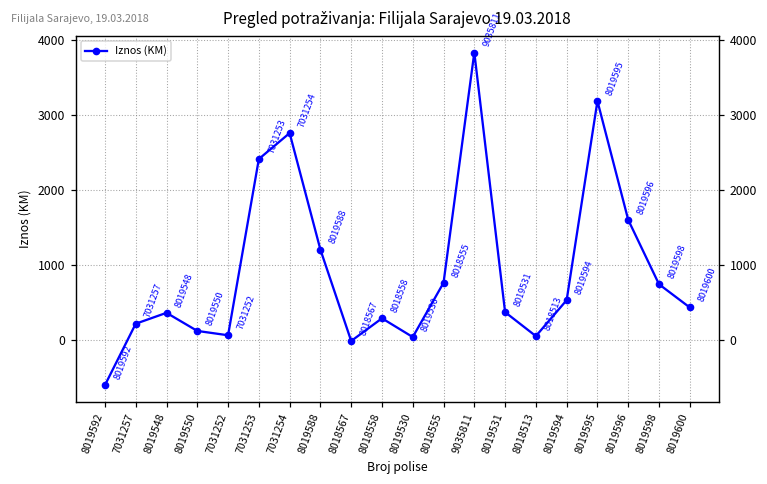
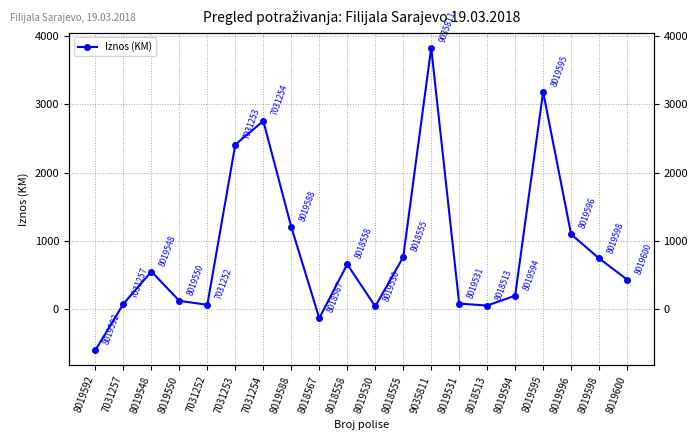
7031257: 200 -> 100
8019548: 400 -> 500
8018567: 0 -> -100
8018558: 300 -> 700
8019531: 400 -> 100
8019594: 500 -> 200
8019596: 1600 -> 1100
